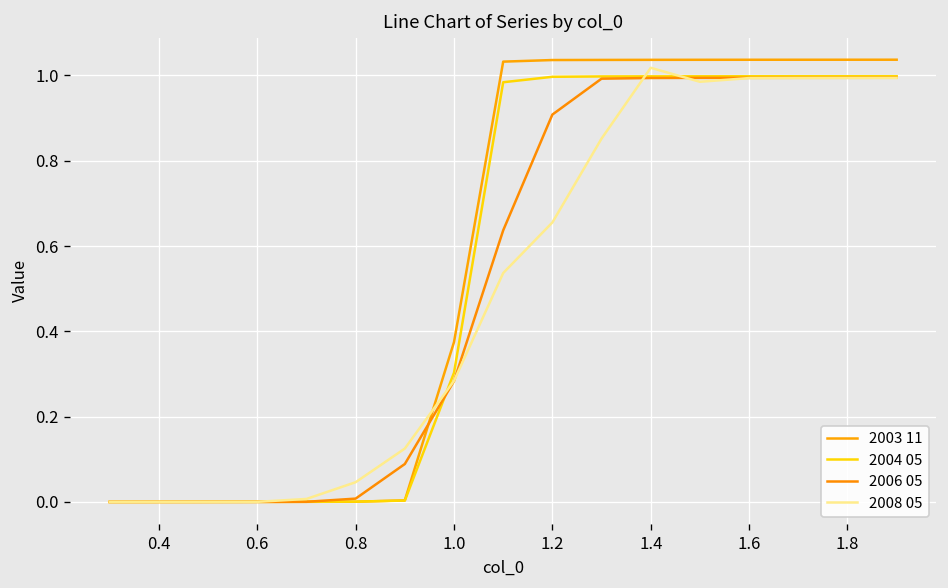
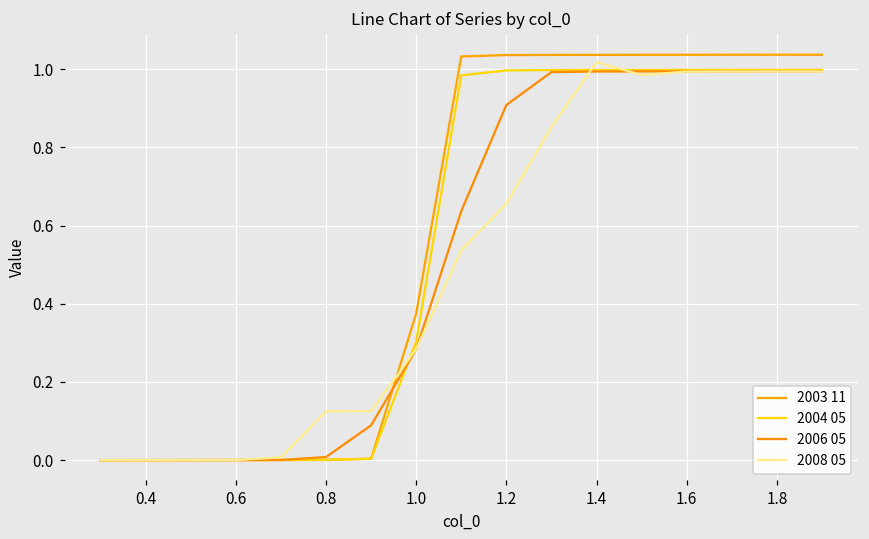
2008 05, 0.8: 0.05 -> 0.12
